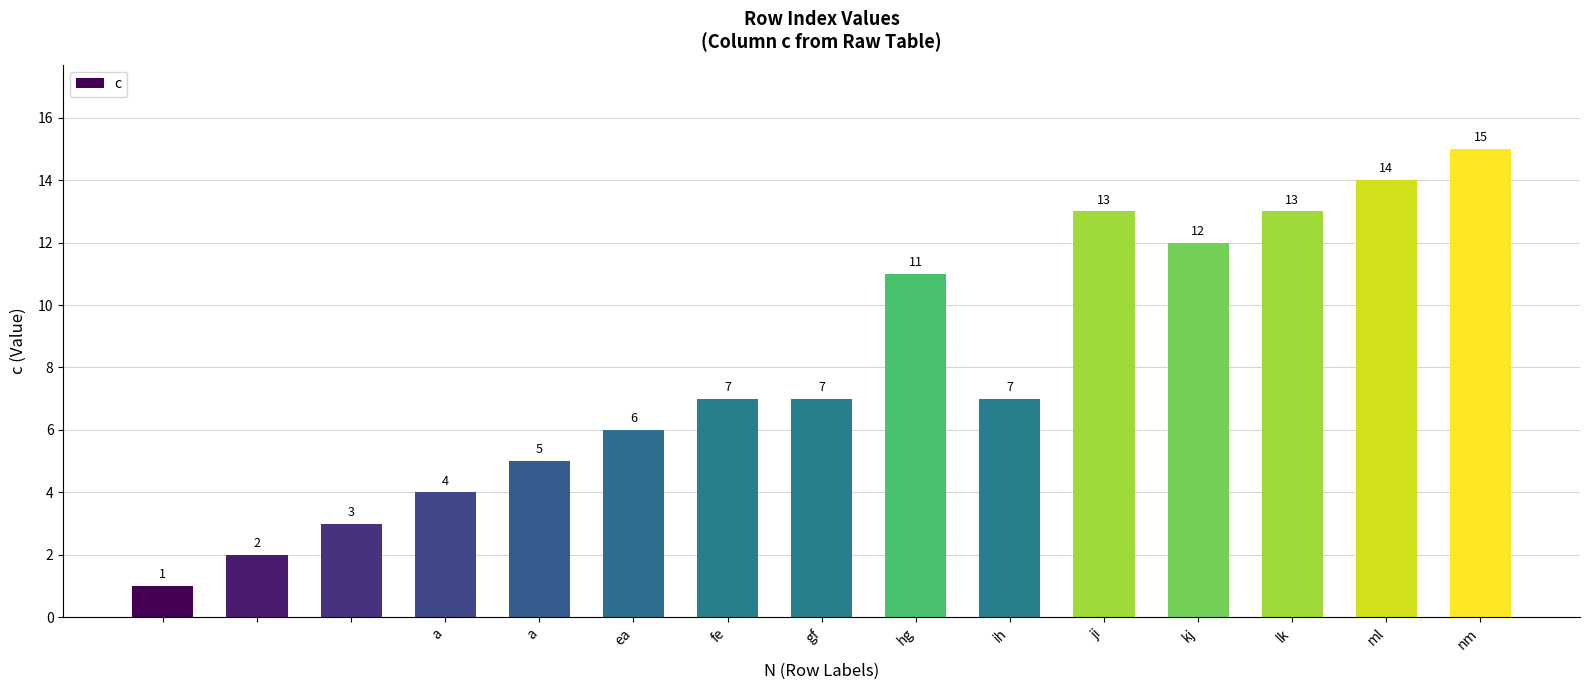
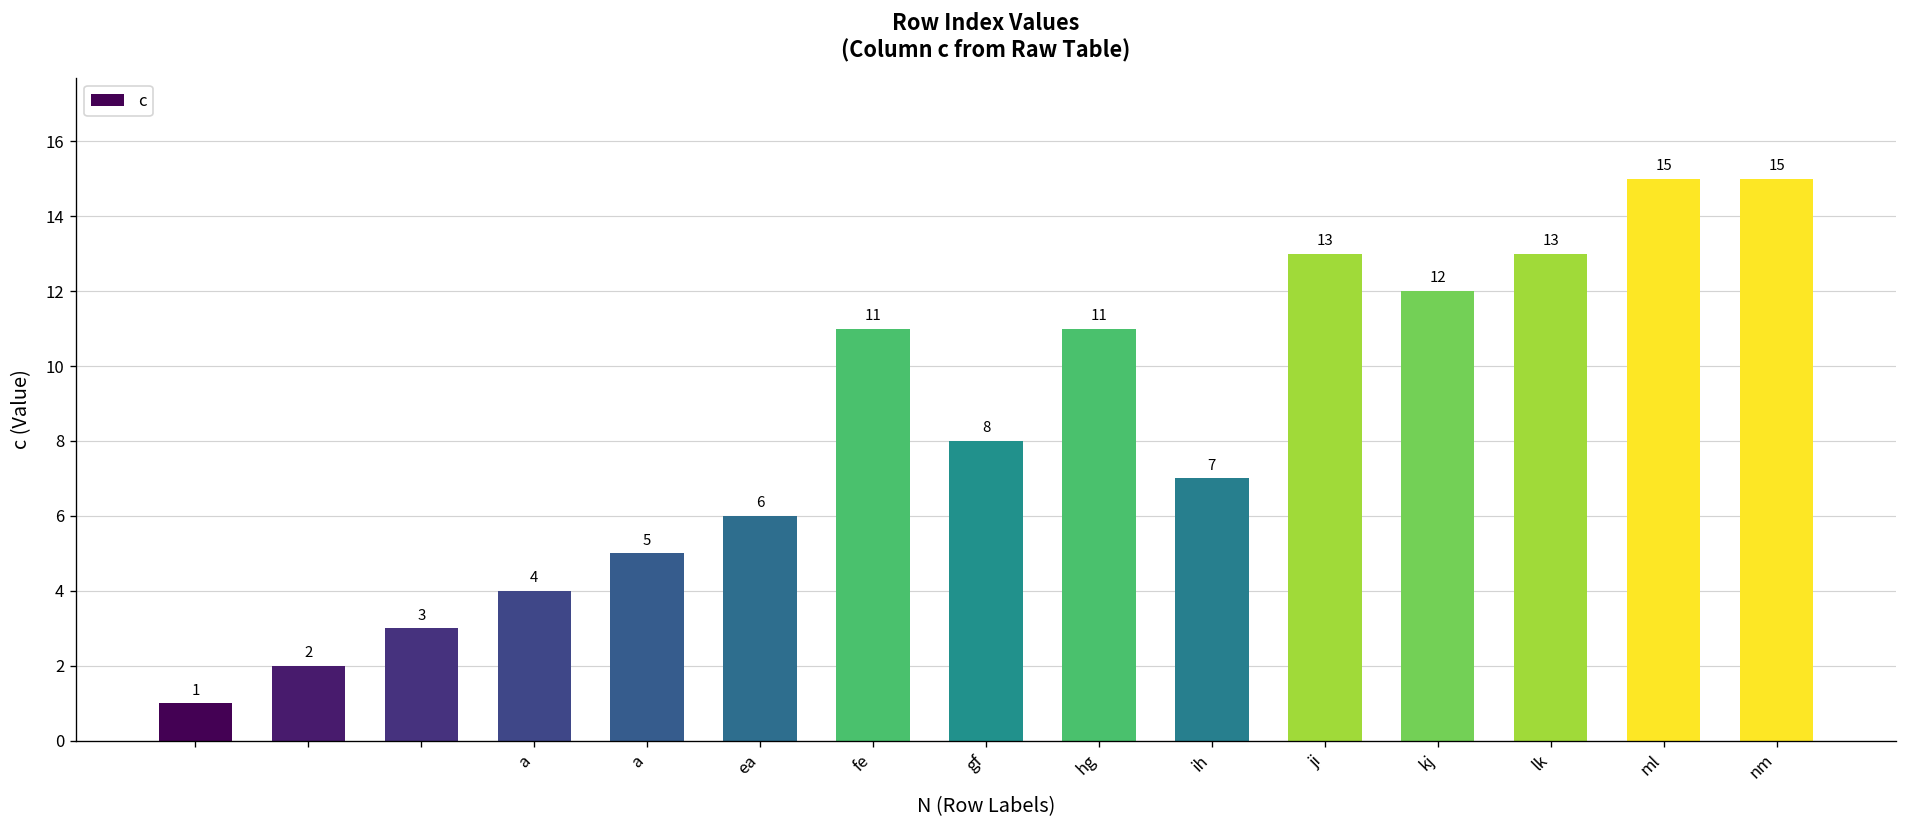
fe: 7 -> 11
gf: 7 -> 8
ml: 14 -> 15
